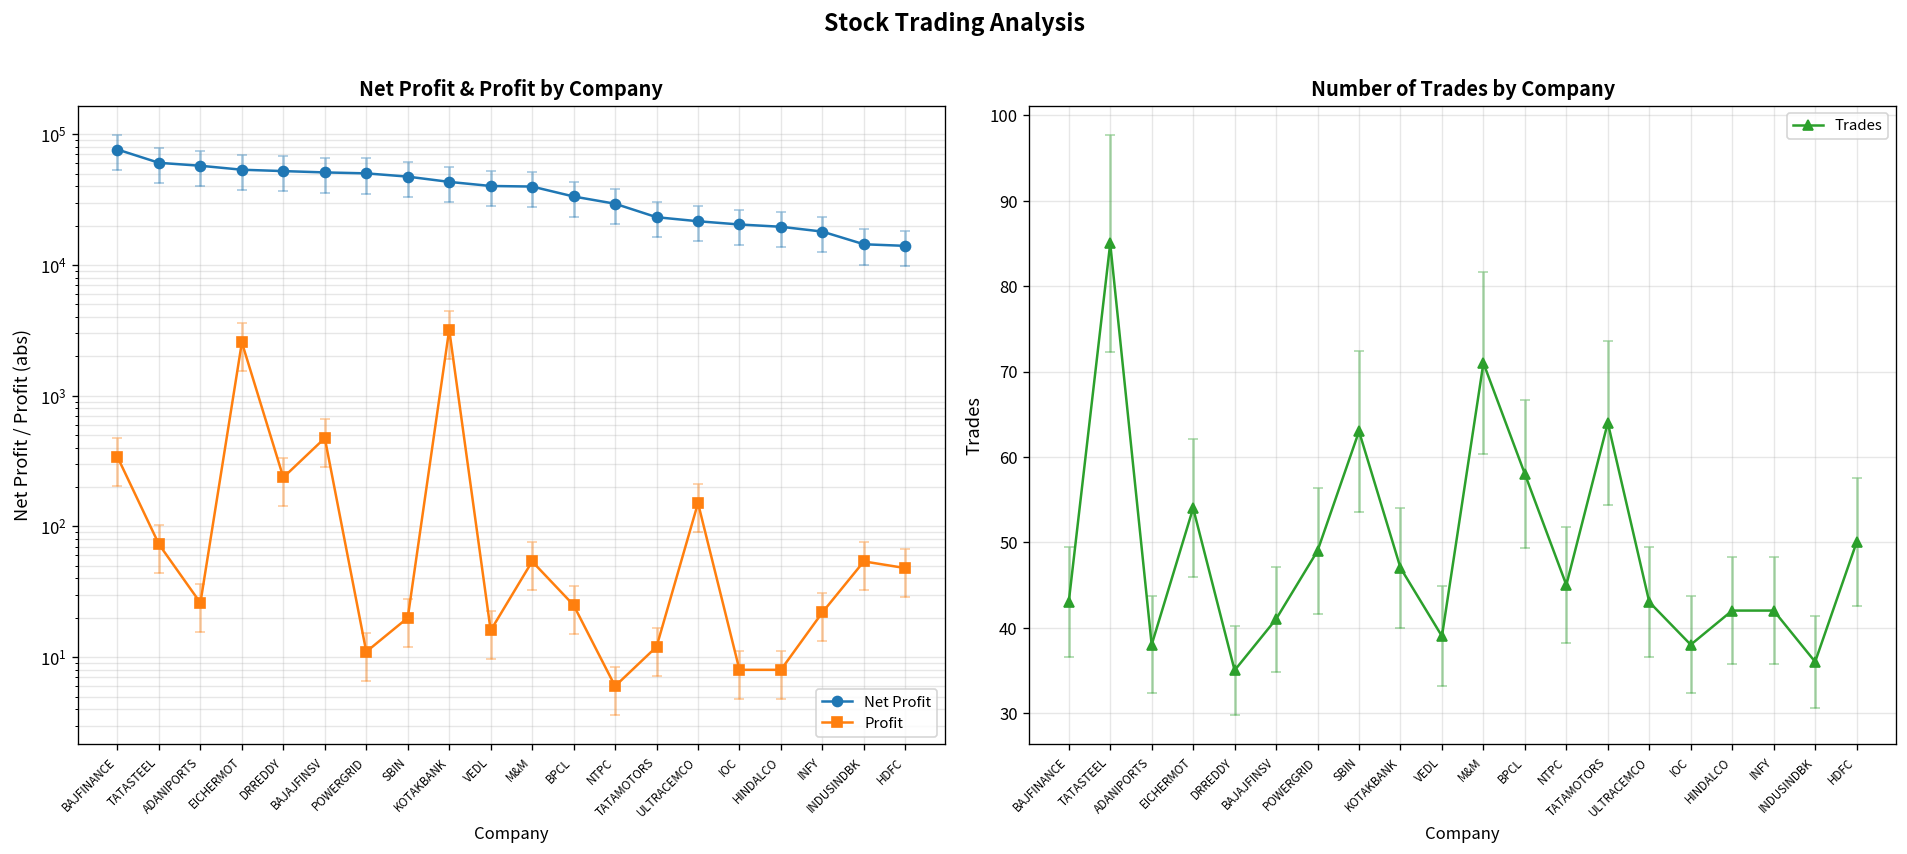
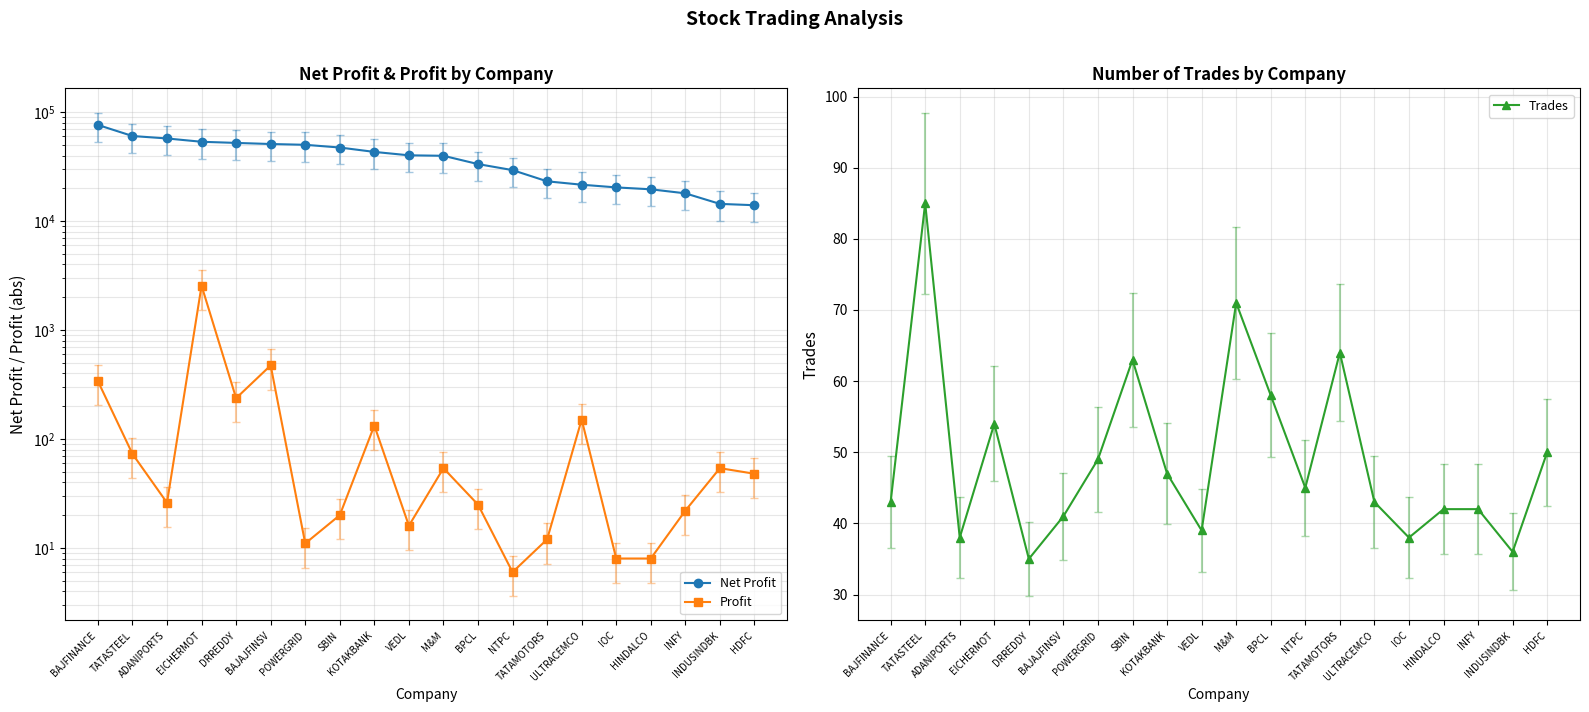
Net Profit & Profit by Company, Profit, KOTAKBANK: 3200 -> 130
